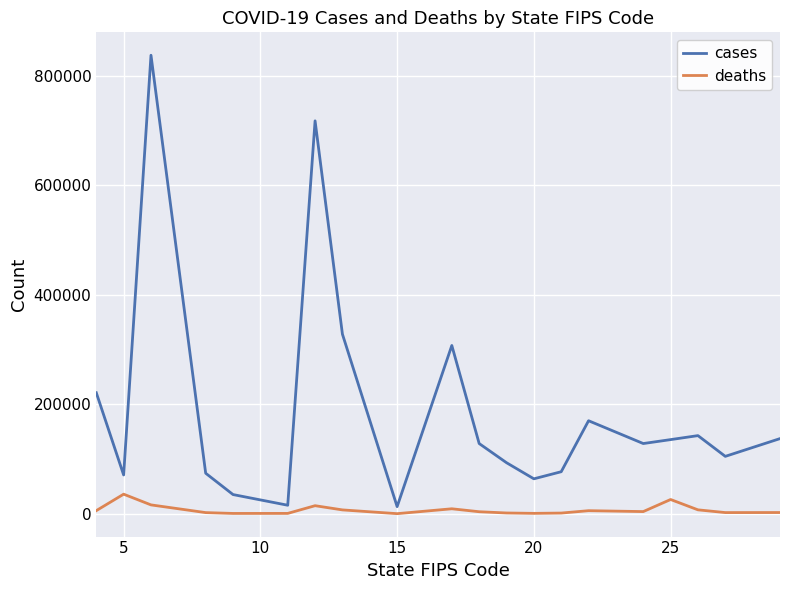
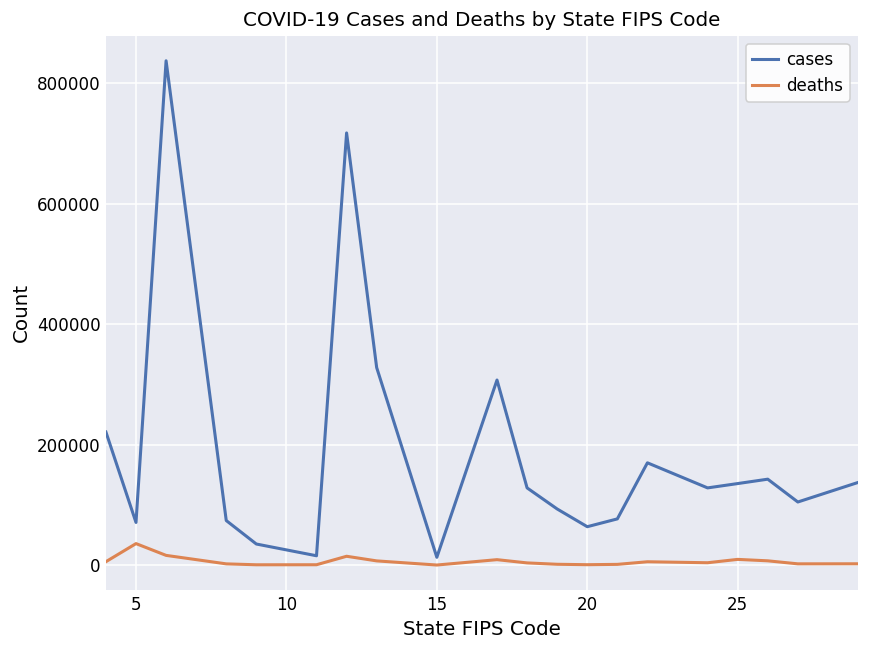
deaths, 25: 30000 -> 10000
